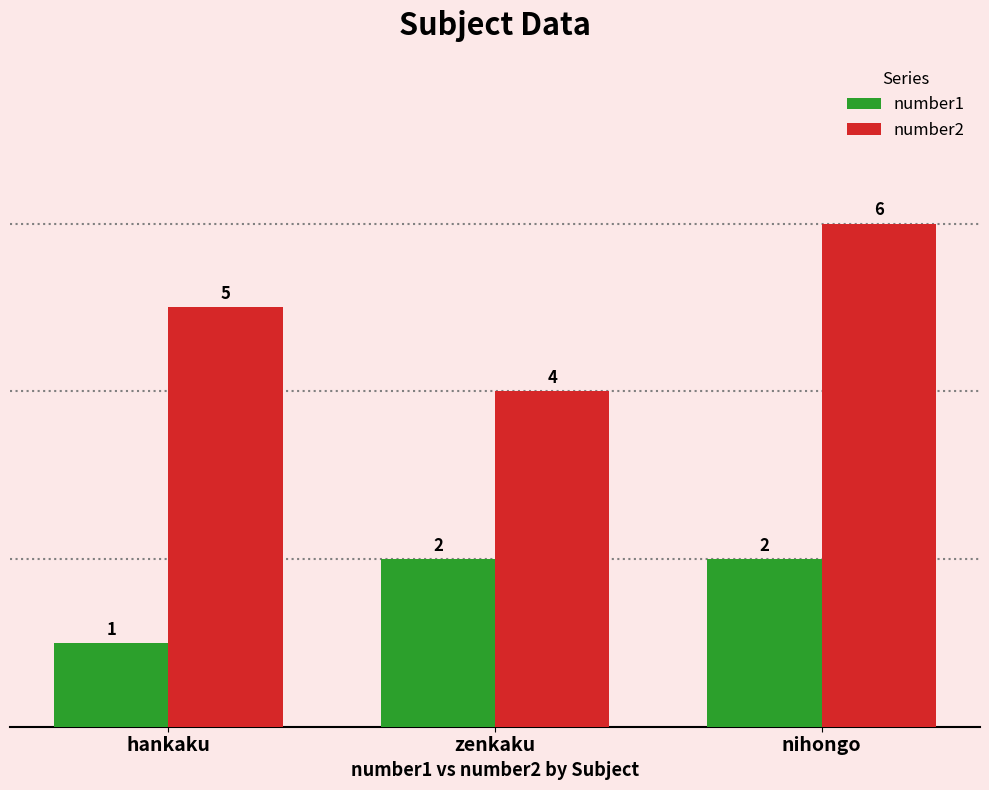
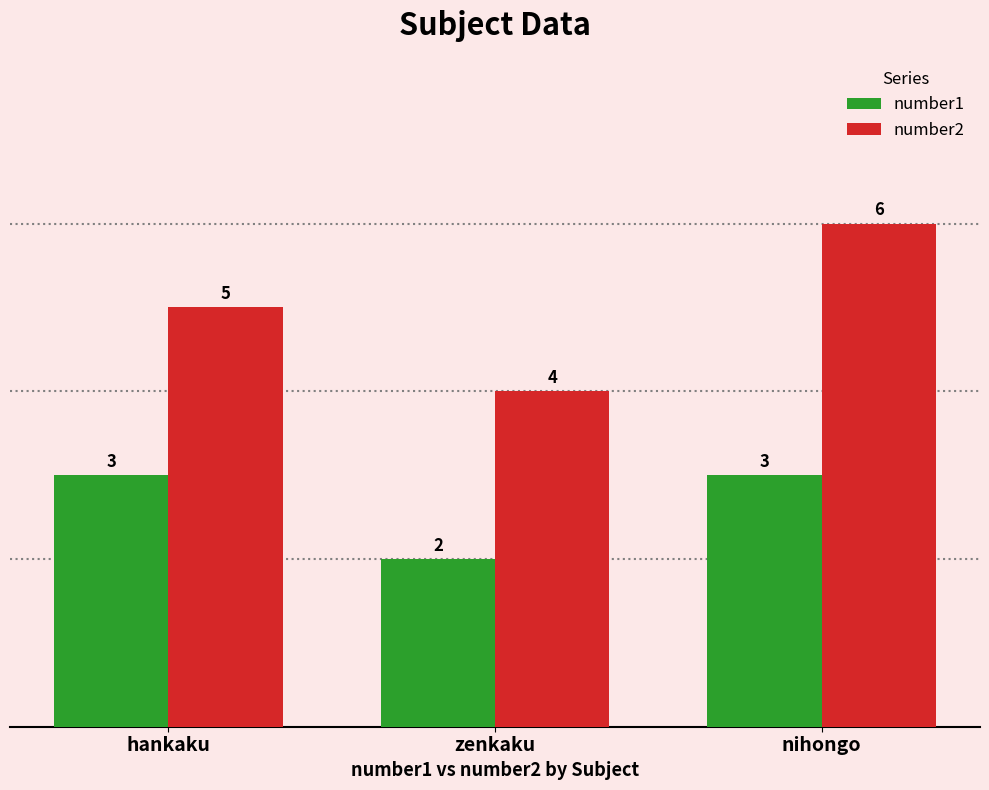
number1, hankaku: 1 -> 3
number1, nihongo: 2 -> 3
